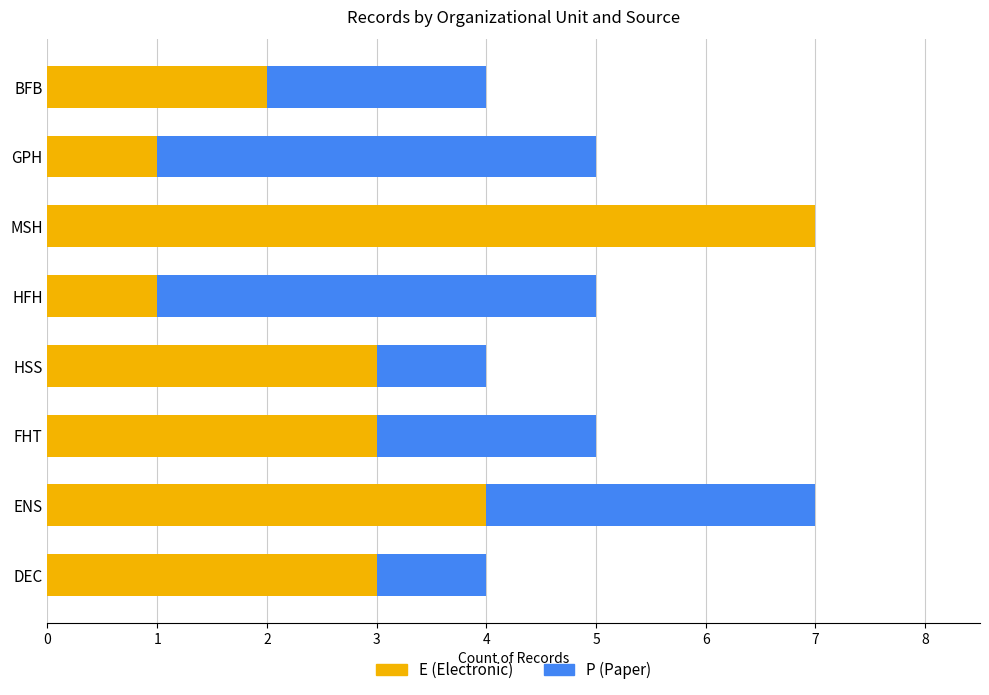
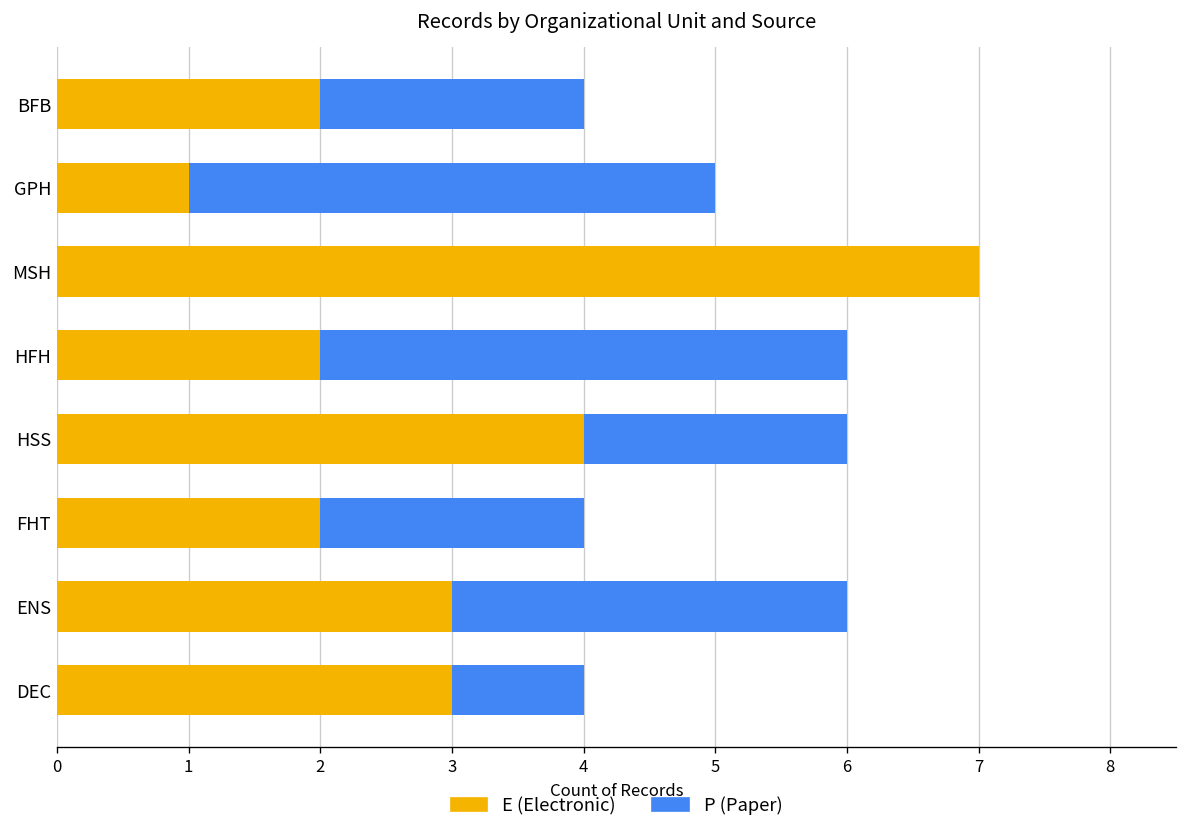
E (Electronic), HFH: 1 -> 2
E (Electronic), HSS: 3 -> 4
P (Paper), HSS: 1 -> 2
E (Electronic), FHT: 3 -> 2
E (Electronic), ENS: 4 -> 3
